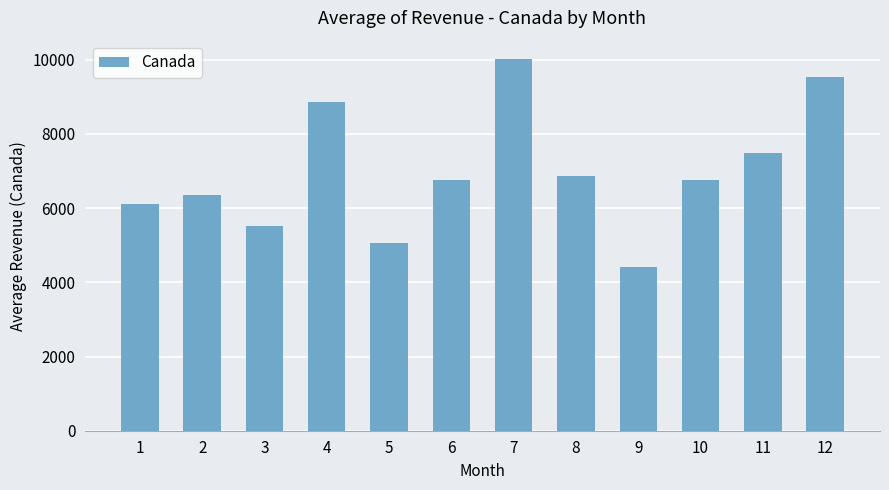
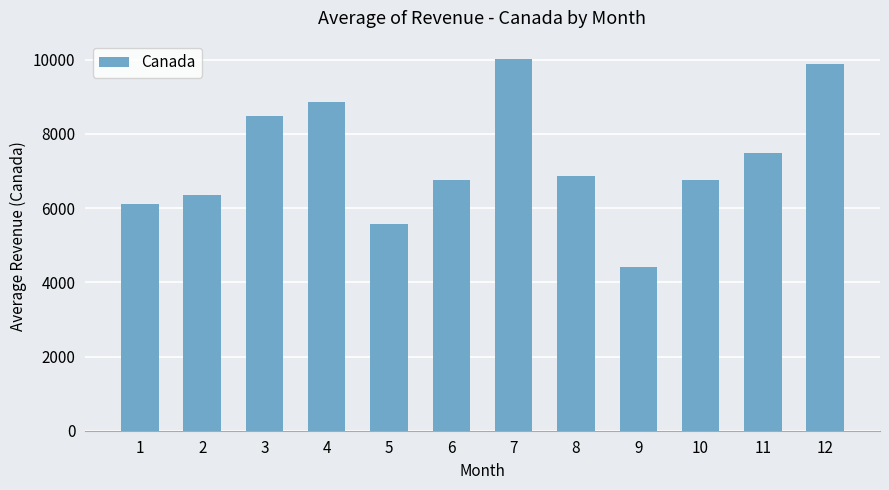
3: 5500 -> 8500
5: 5100 -> 5600
12: 9500 -> 9900
